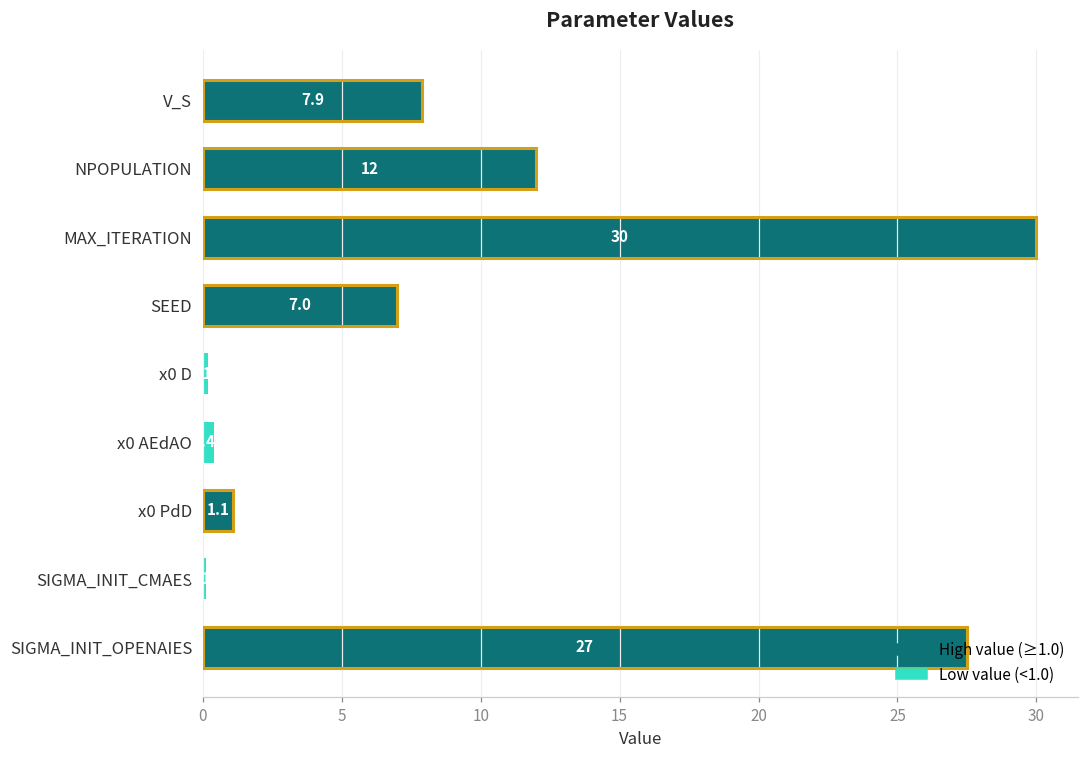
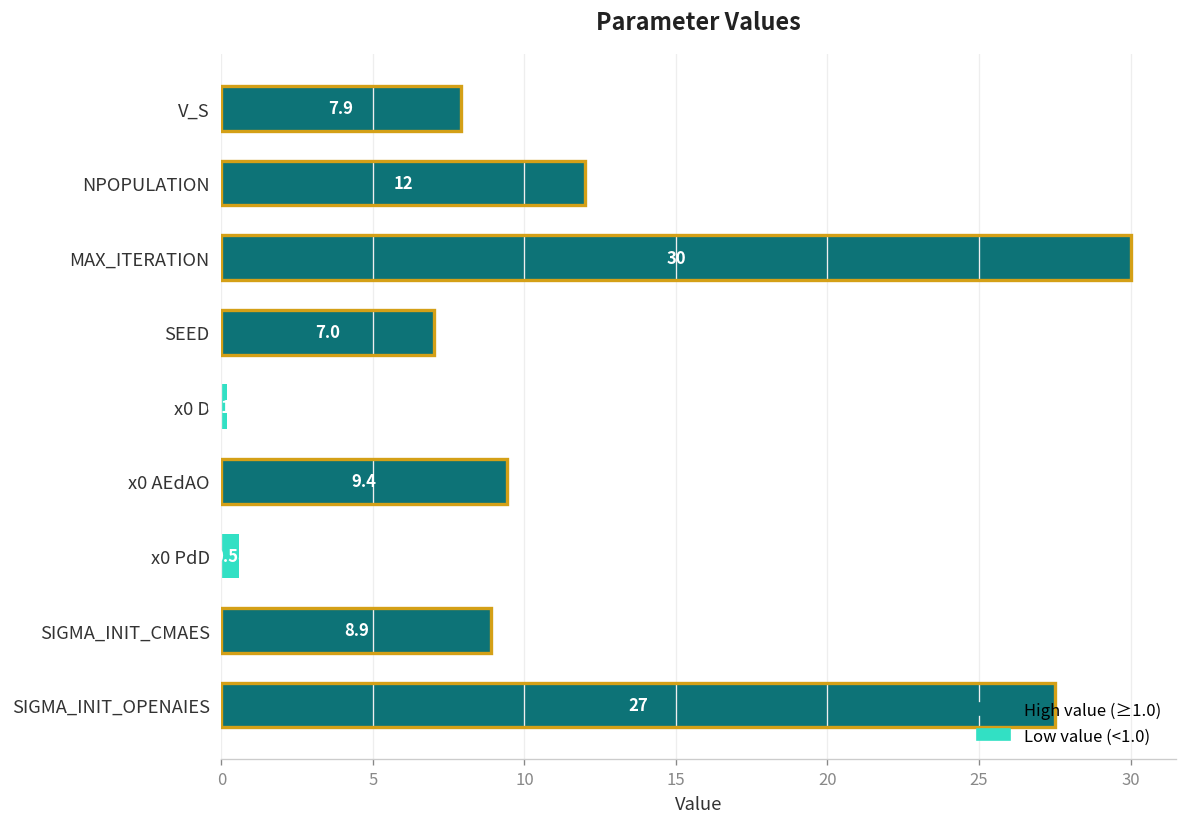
x0 AEdAO: 0.4 -> 9.4
x0 PdD: 1.1 -> 0.6
SIGMA_INIT_CMAES: 0.1 -> 8.9
